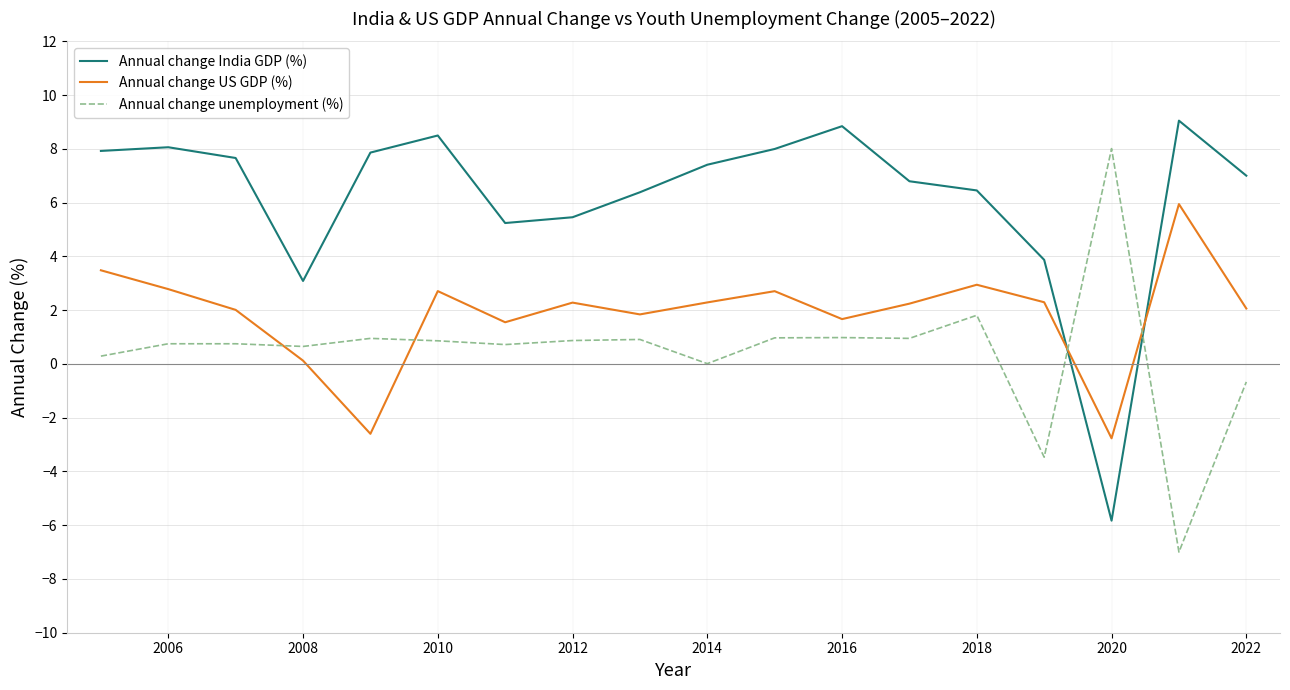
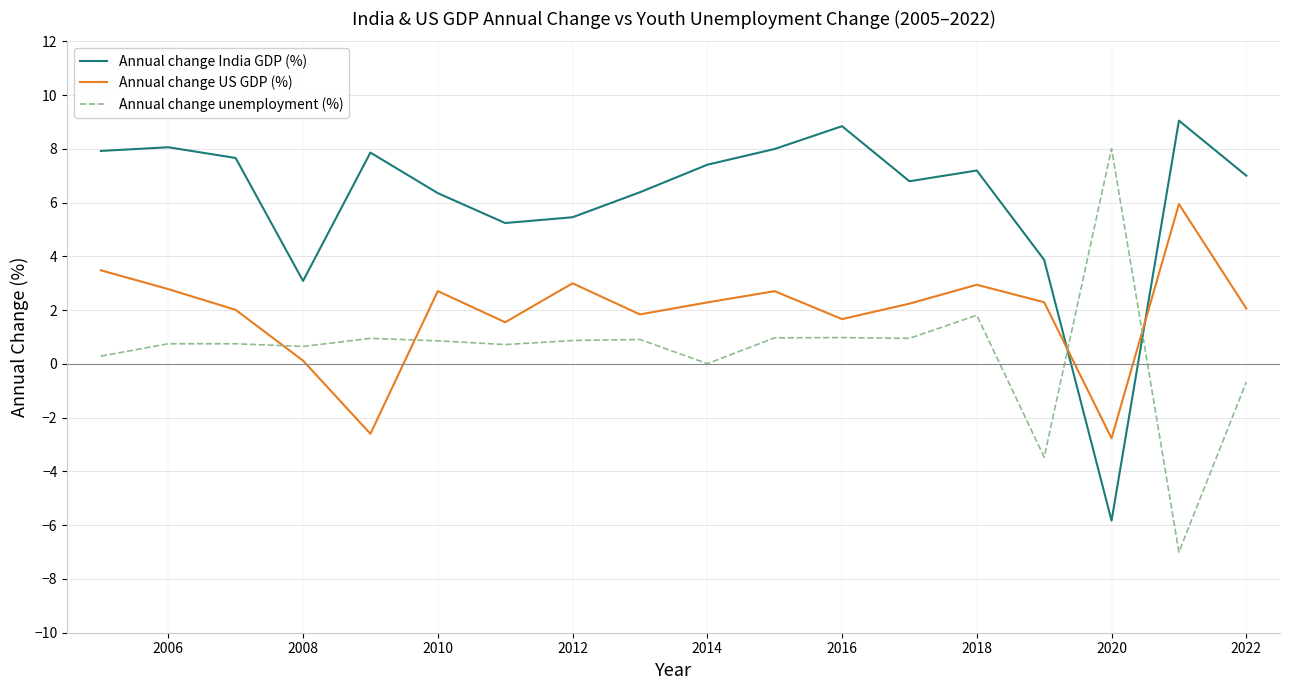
Annual change India GDP (%), 2010: 8.5 -> 6.4
Annual change US GDP (%), 2012: 2.3 -> 3.0
Annual change India GDP (%), 2018: 6.5 -> 7.2
